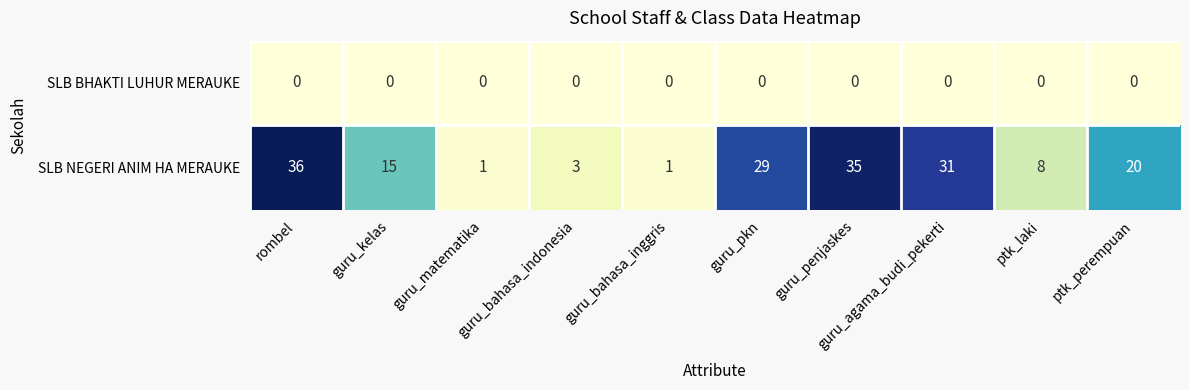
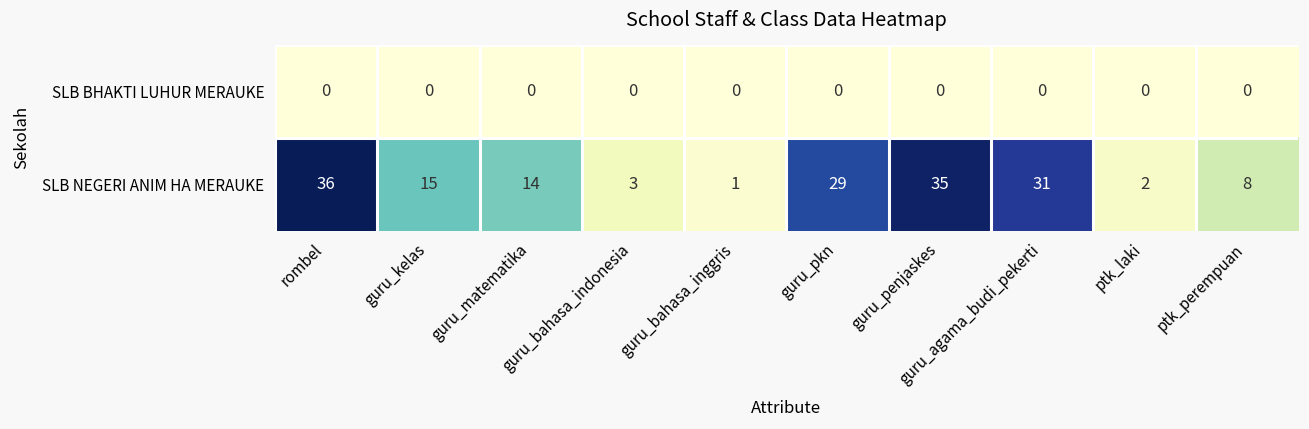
SLB NEGERI ANIM HA MERAUKE, guru_matematika: 1 -> 14
SLB NEGERI ANIM HA MERAUKE, ptk_laki: 8 -> 2
SLB NEGERI ANIM HA MERAUKE, ptk_perempuan: 20 -> 8
